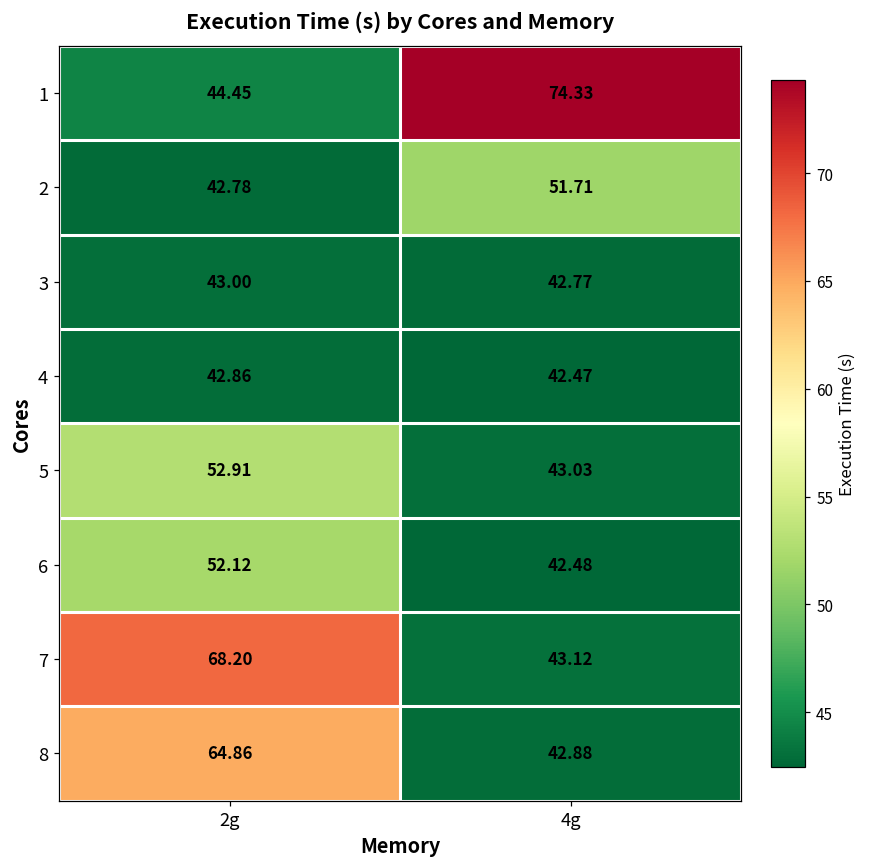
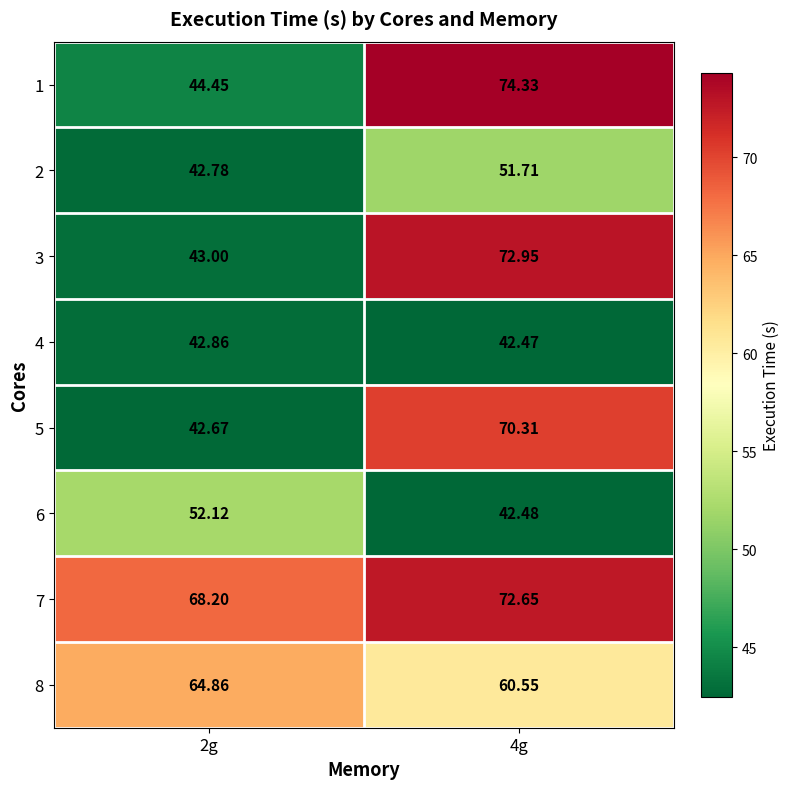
3, 4g: 42.77 -> 72.95
5, 2g: 52.91 -> 42.67
5, 4g: 43.03 -> 70.31
7, 4g: 43.12 -> 72.65
8, 4g: 42.88 -> 60.55
